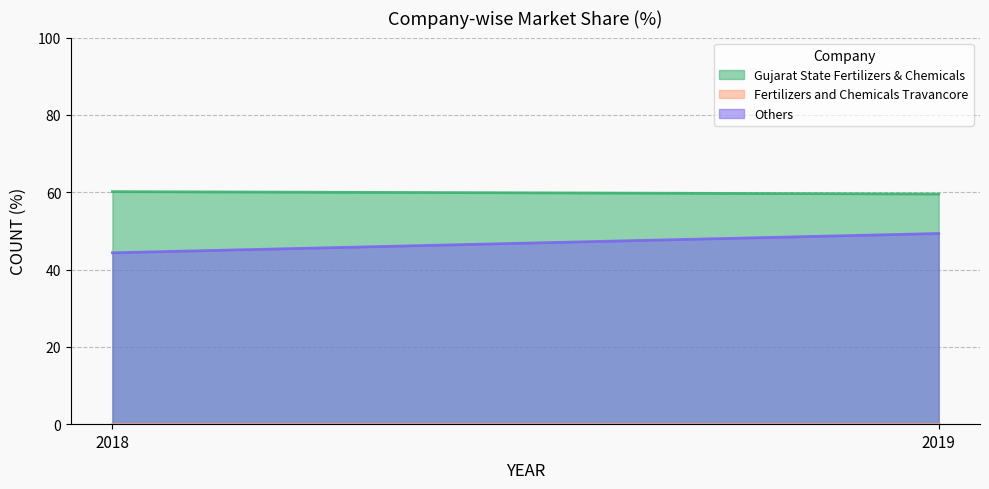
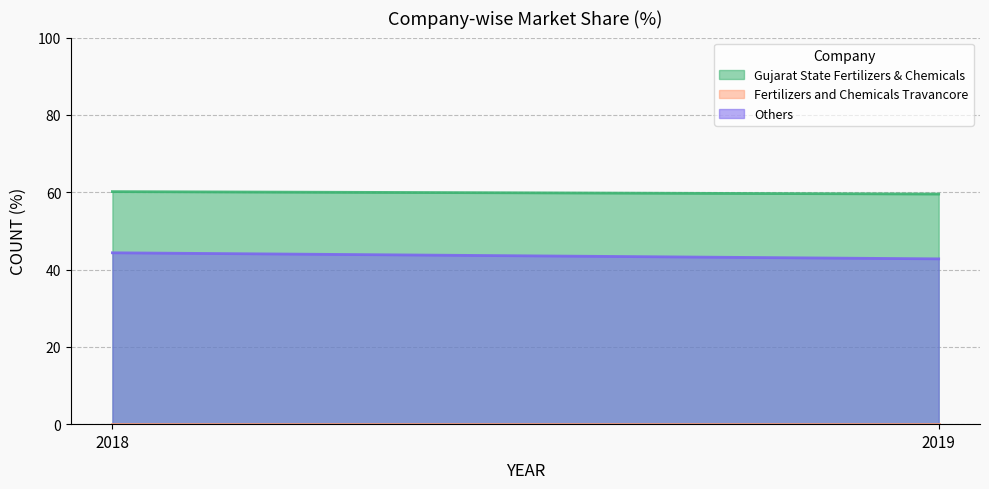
Others, 2019: 49 -> 43
